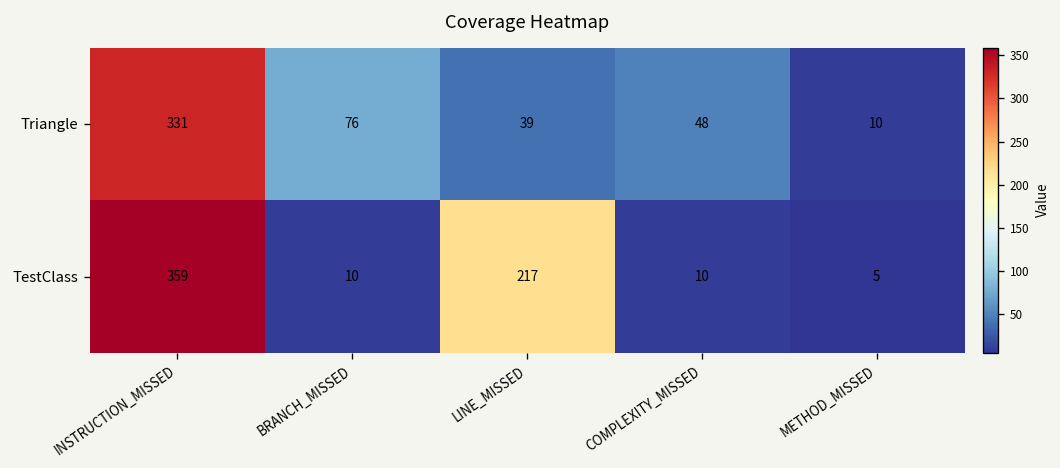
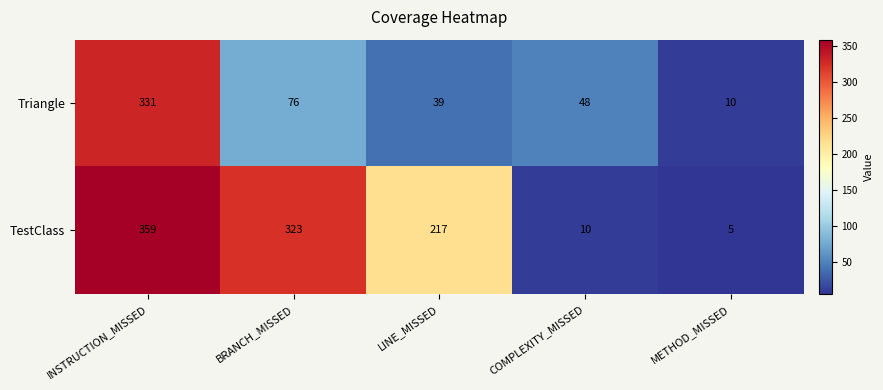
TestClass, BRANCH_MISSED: 10 -> 323
